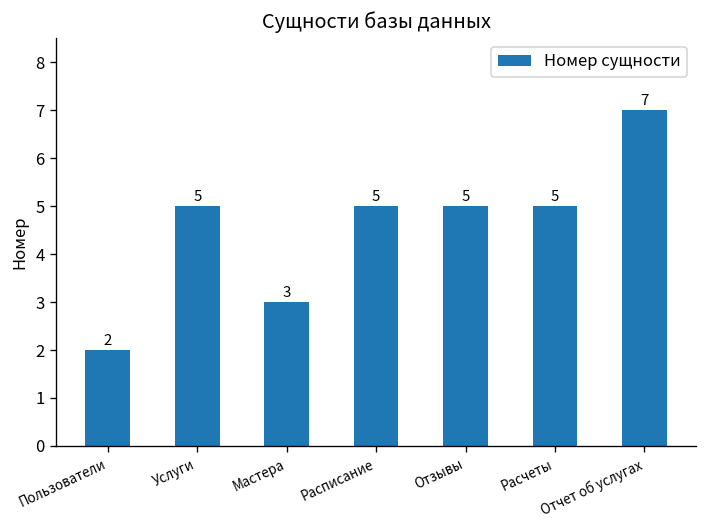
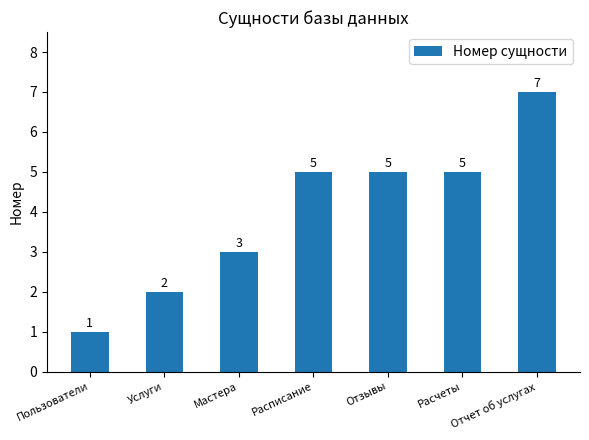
Пользователи: 2 -> 1
Услуги: 5 -> 2
